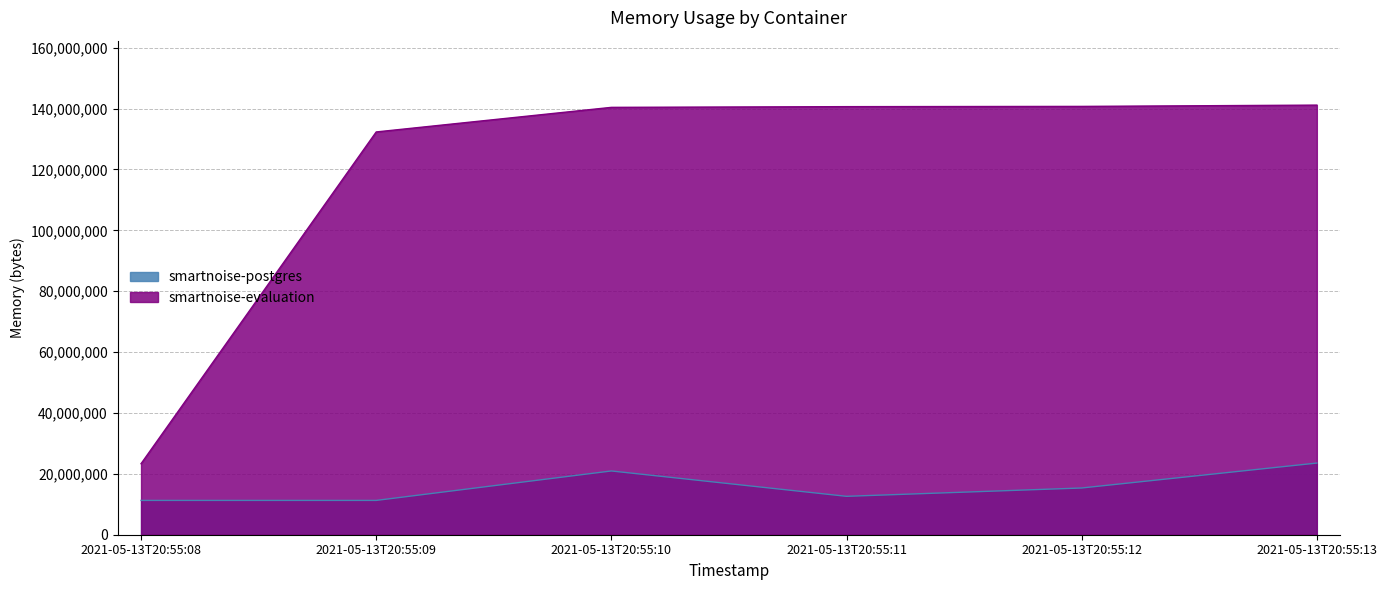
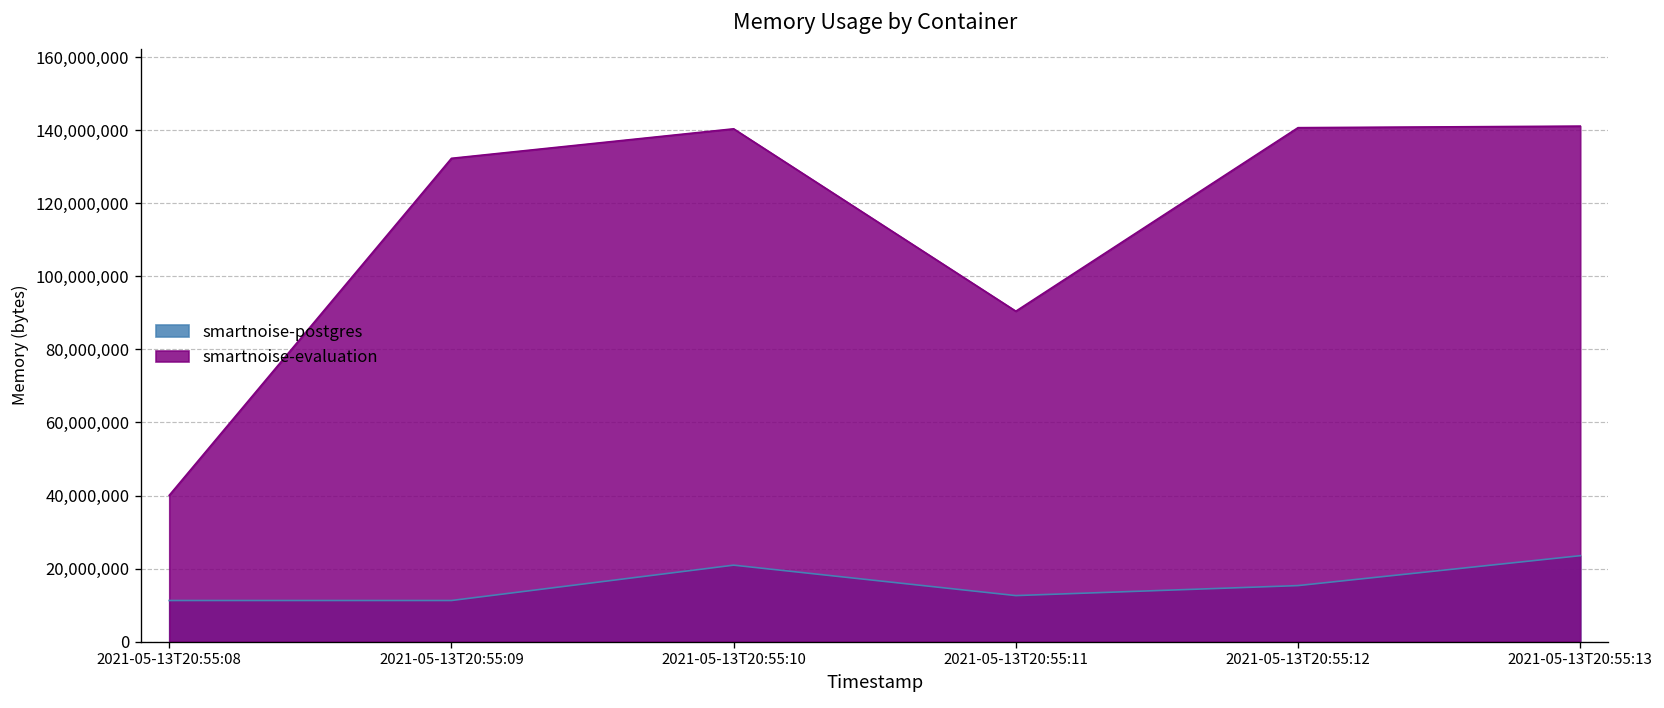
smartnoise-evaluation, 2021-05-13T20:55:08: 23,000,000 -> 40,000,000
smartnoise-evaluation, 2021-05-13T20:55:11: 141,000,000 -> 90,000,000
